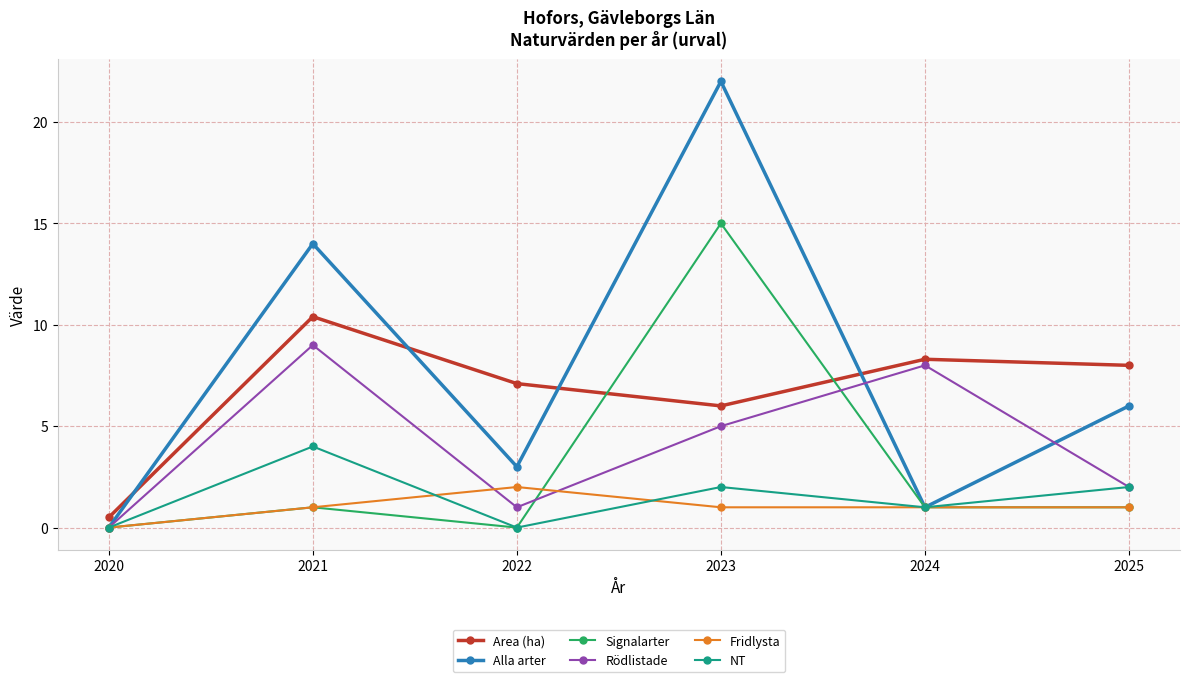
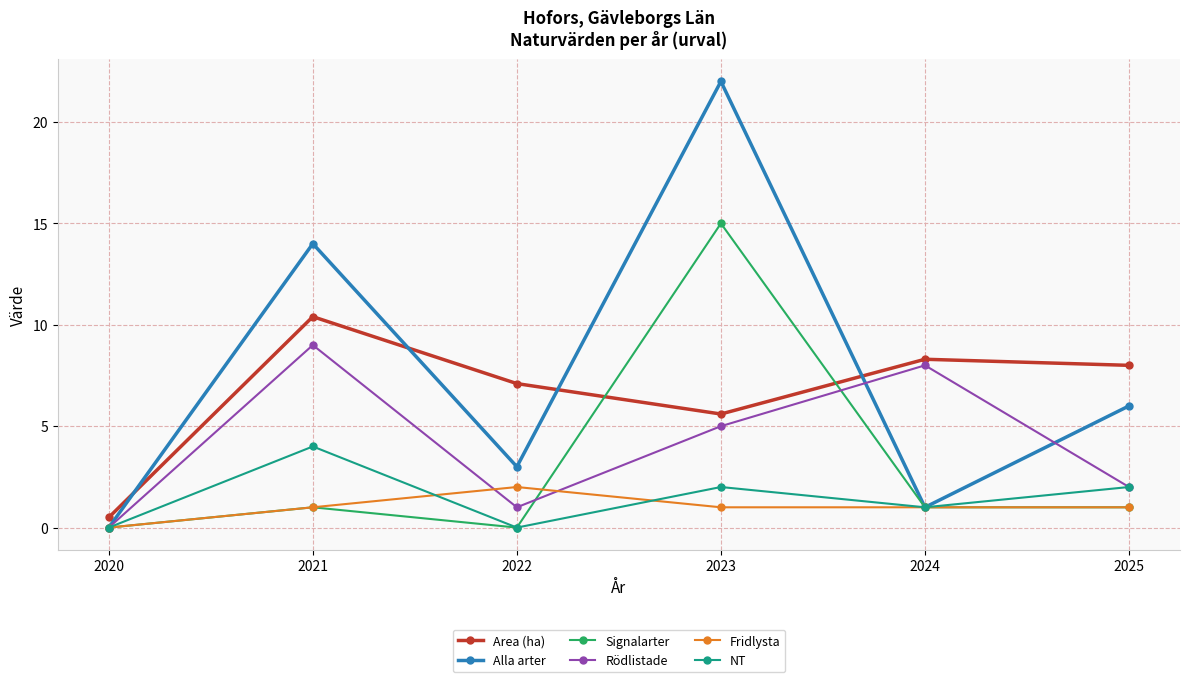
Area (ha), 2023: 6.0 -> 5.6
